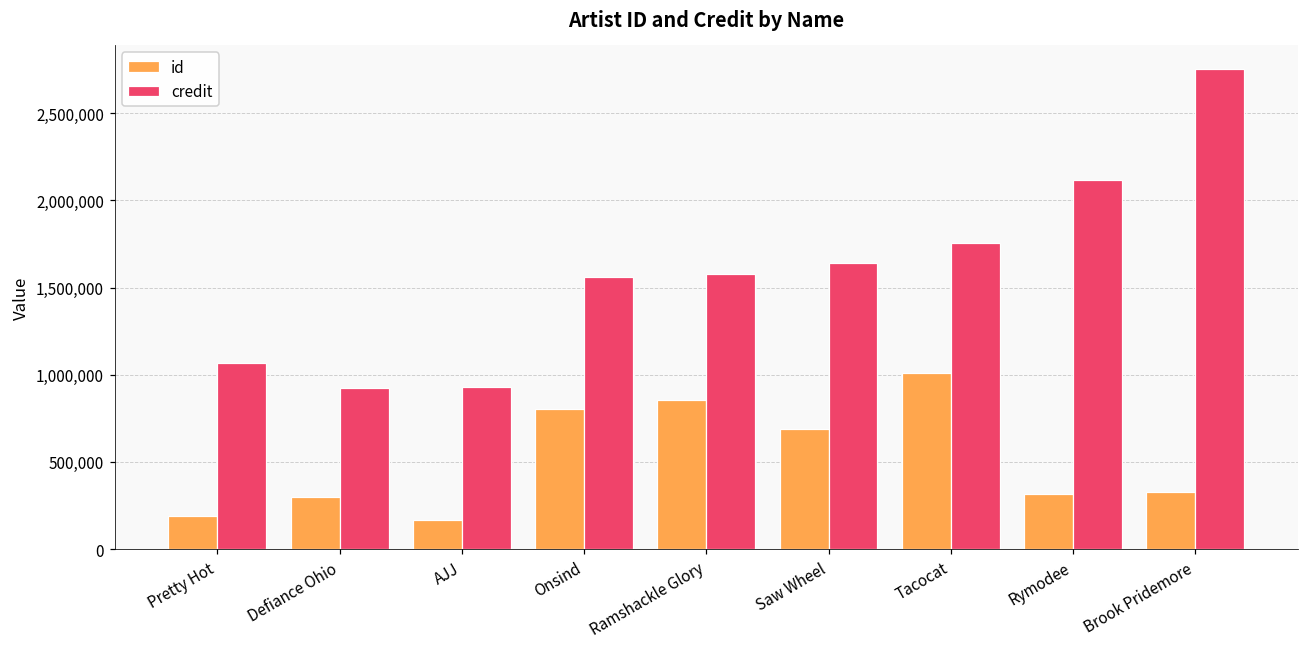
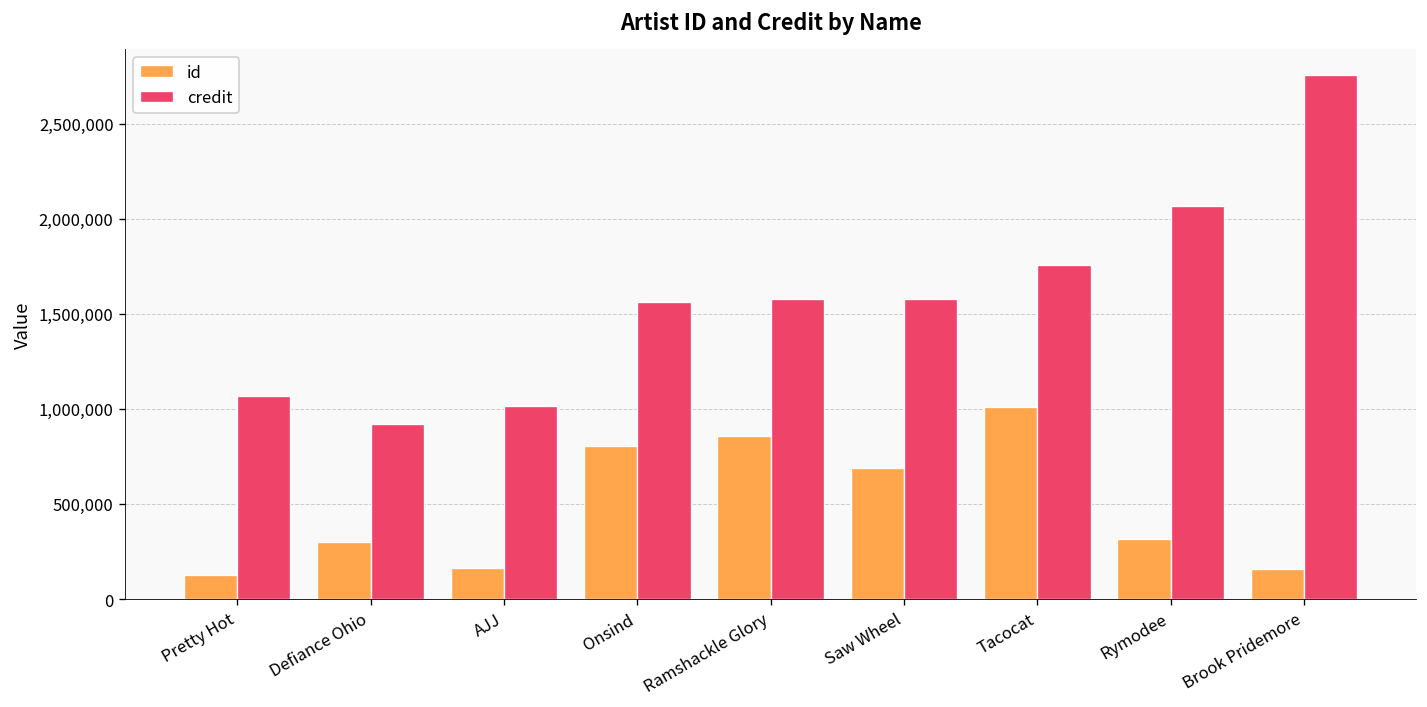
id, Pretty Hot: 190,000 -> 130,000
credit, AJJ: 930,000 -> 1,020,000
credit, Saw Wheel: 1,640,000 -> 1,580,000
credit, Rymodee: 2,120,000 -> 2,070,000
id, Brook Pridemore: 330,000 -> 160,000
